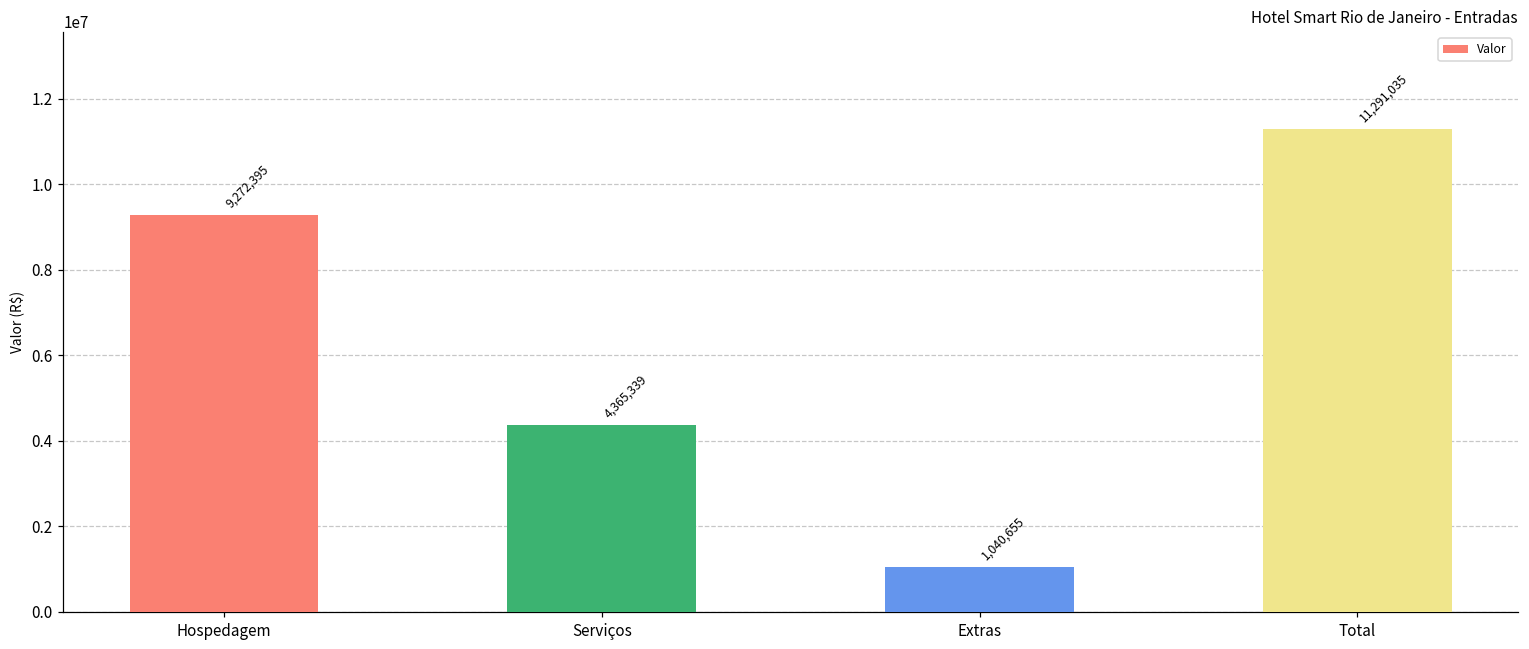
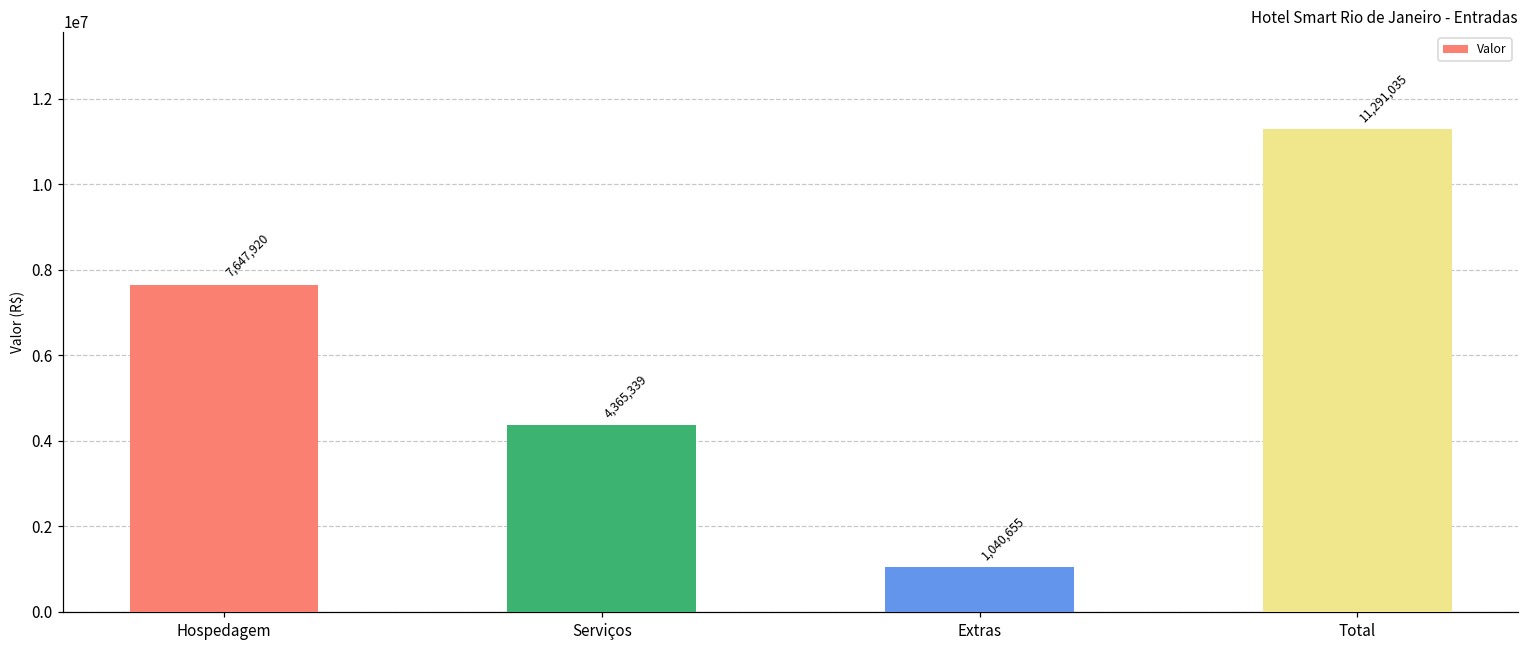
Hospedagem: 9,272,395 -> 7,647,920
